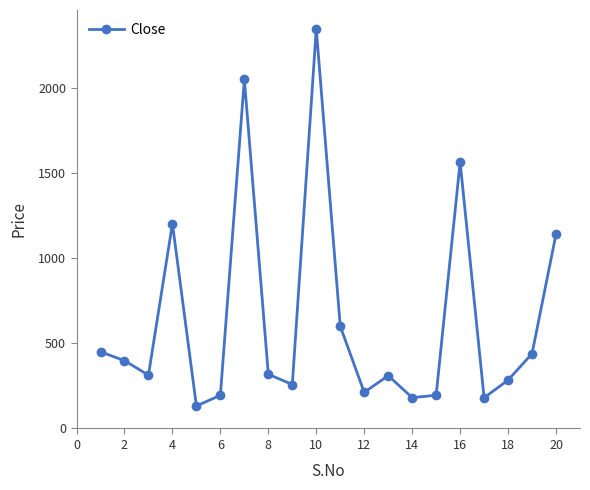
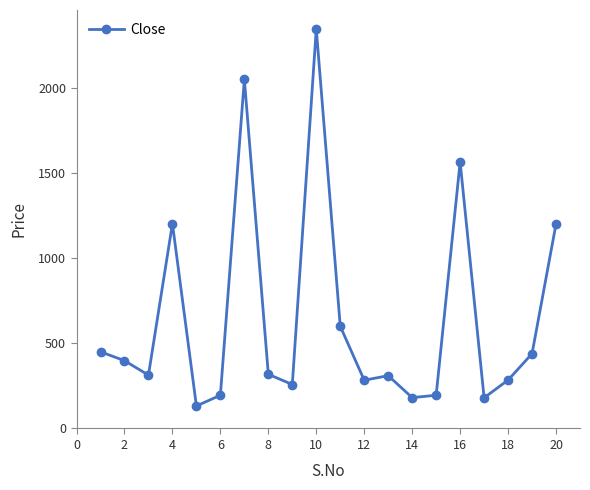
12: 210 -> 280
20: 1140 -> 1200
